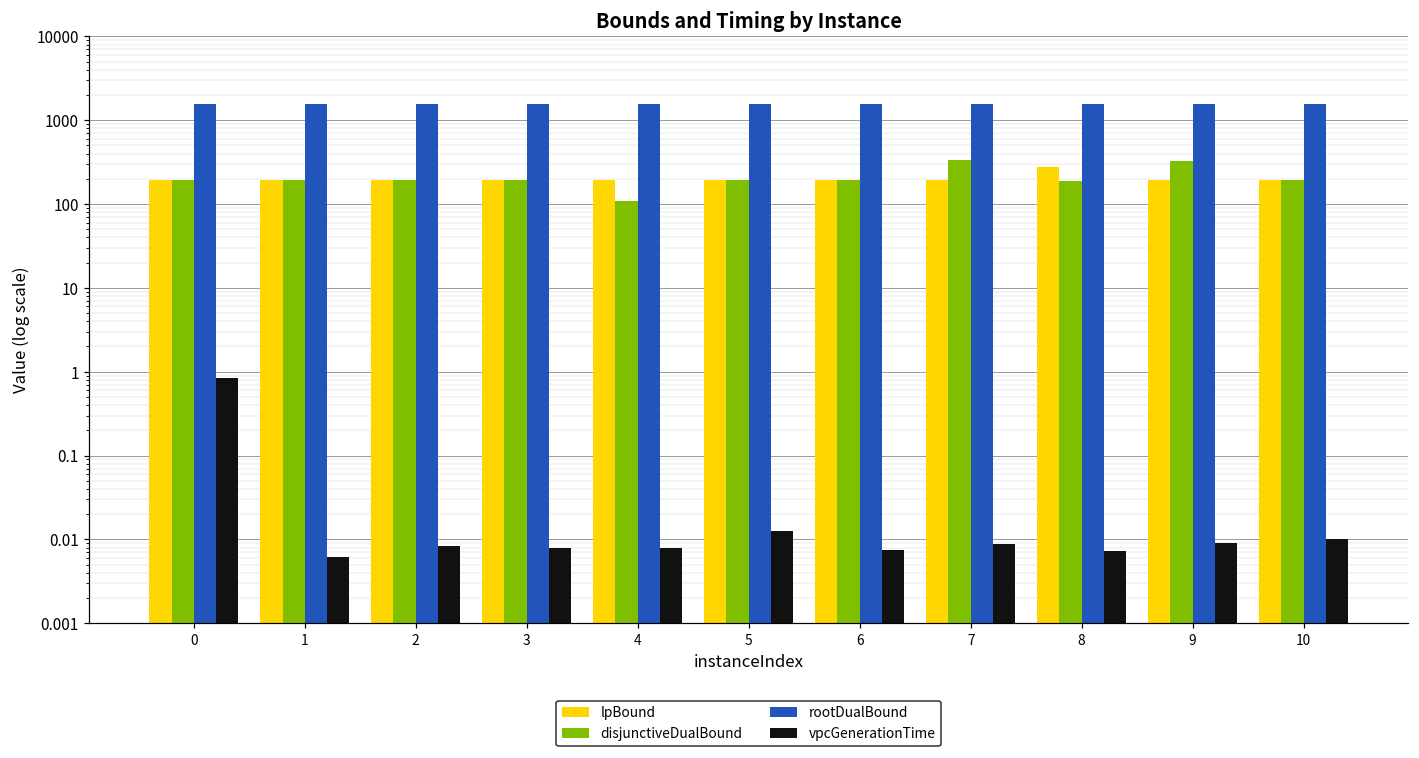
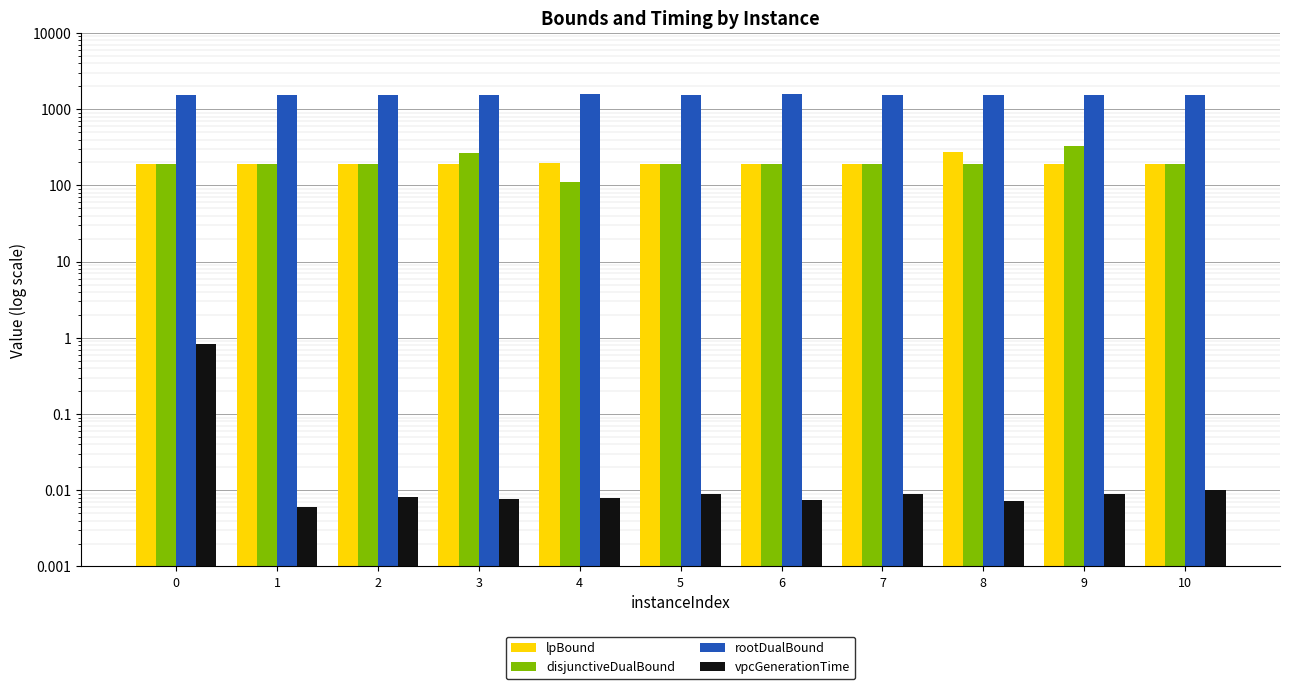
disjunctiveDualBound, 3: 190 -> 270
vpcGenerationTime, 5: 0.013 -> 0.009
disjunctiveDualBound, 7: 300 -> 190
